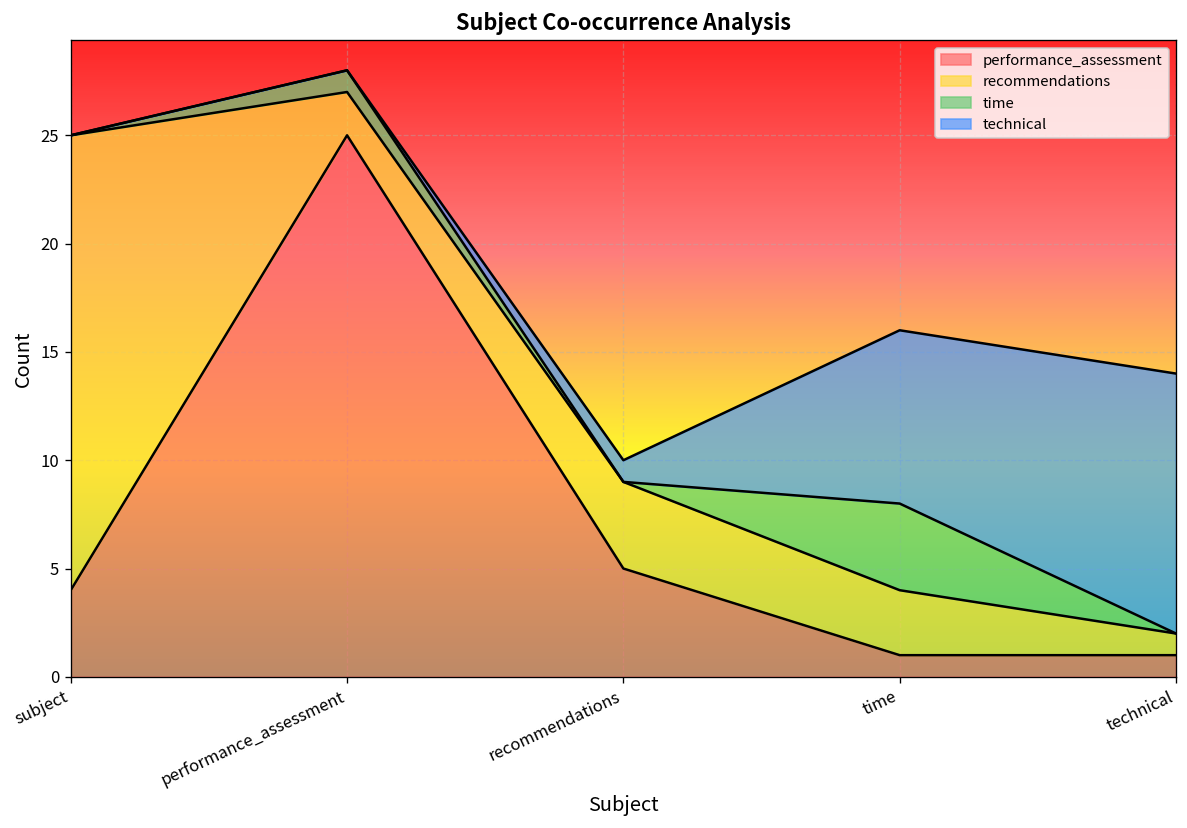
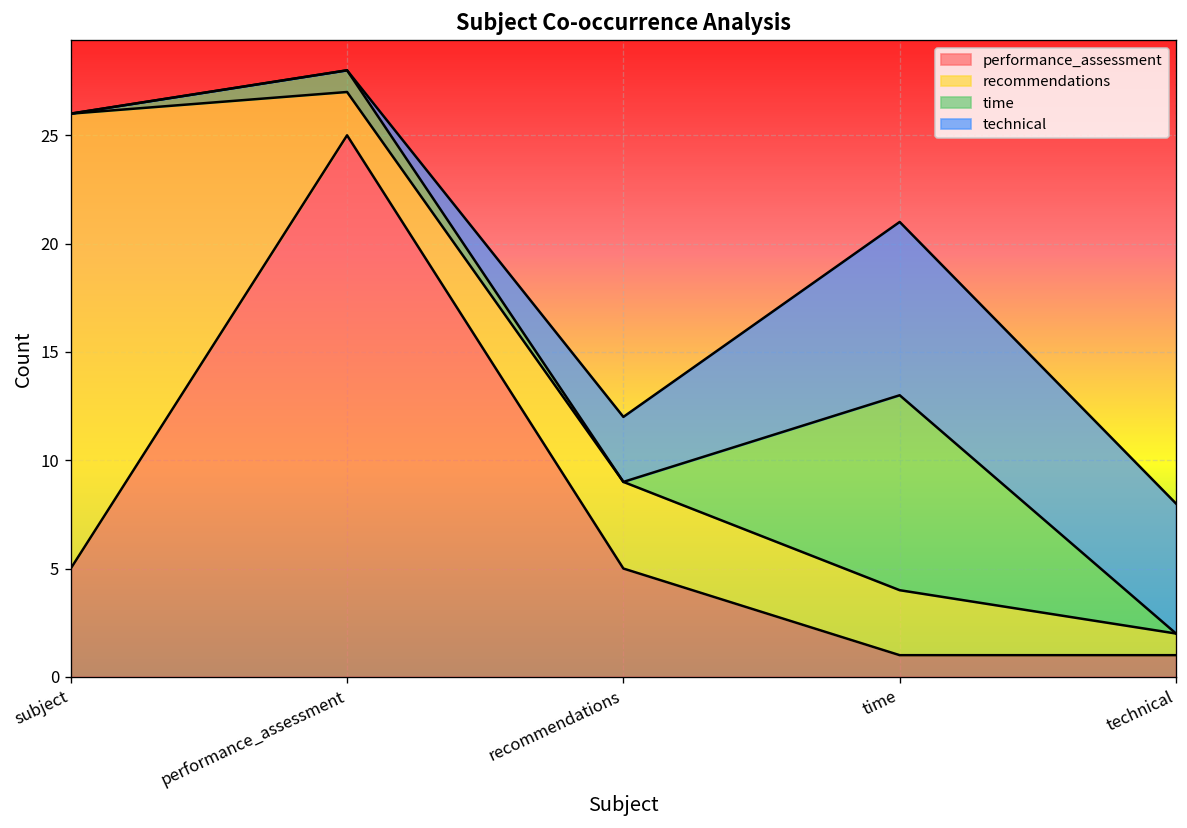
performance_assessment, subject: 4 -> 5
technical, recommendations: 1 -> 3
time, time: 4 -> 9
technical, technical: 12 -> 6
